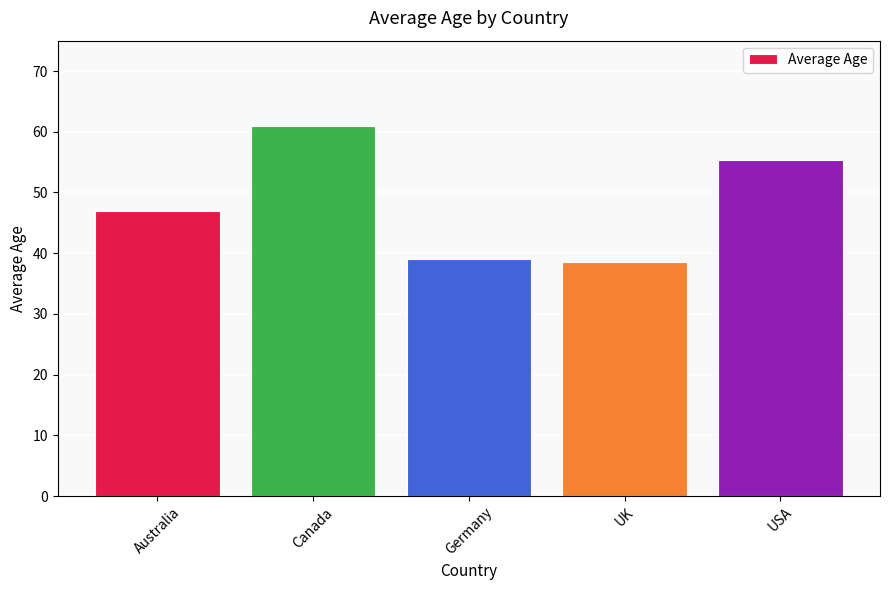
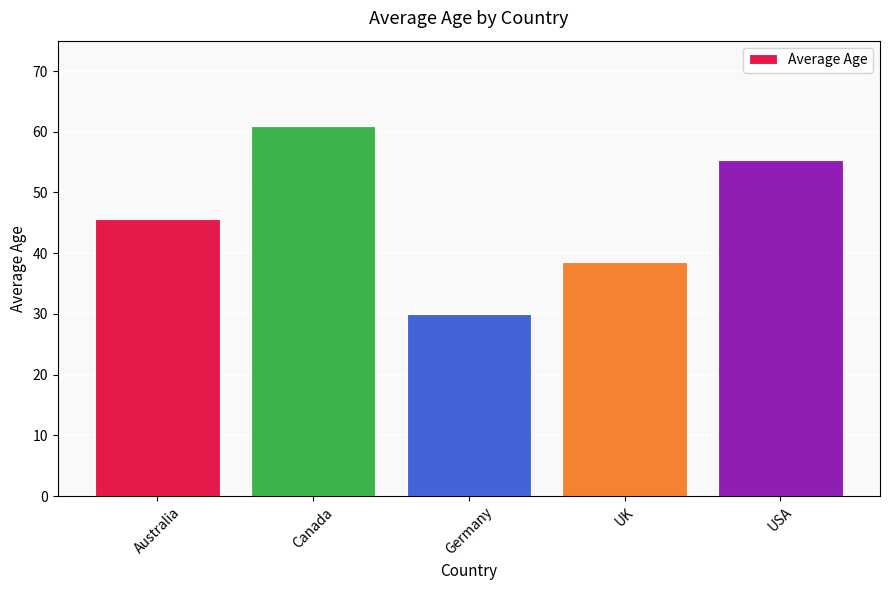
Australia: 47 -> 46
Germany: 39 -> 30
